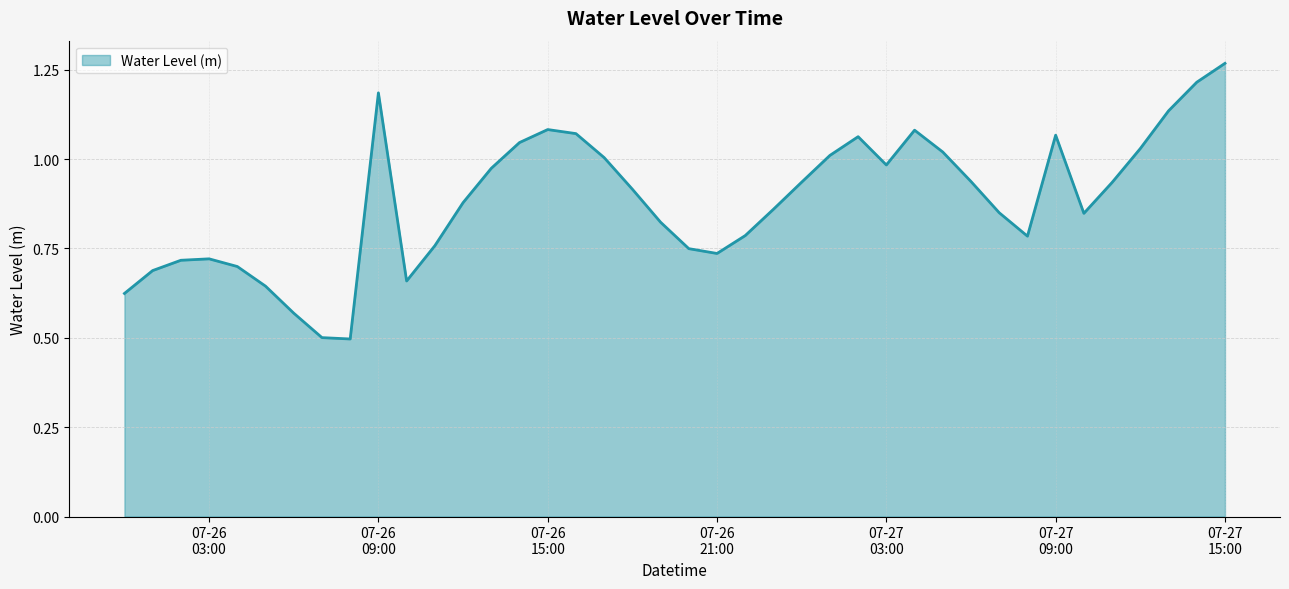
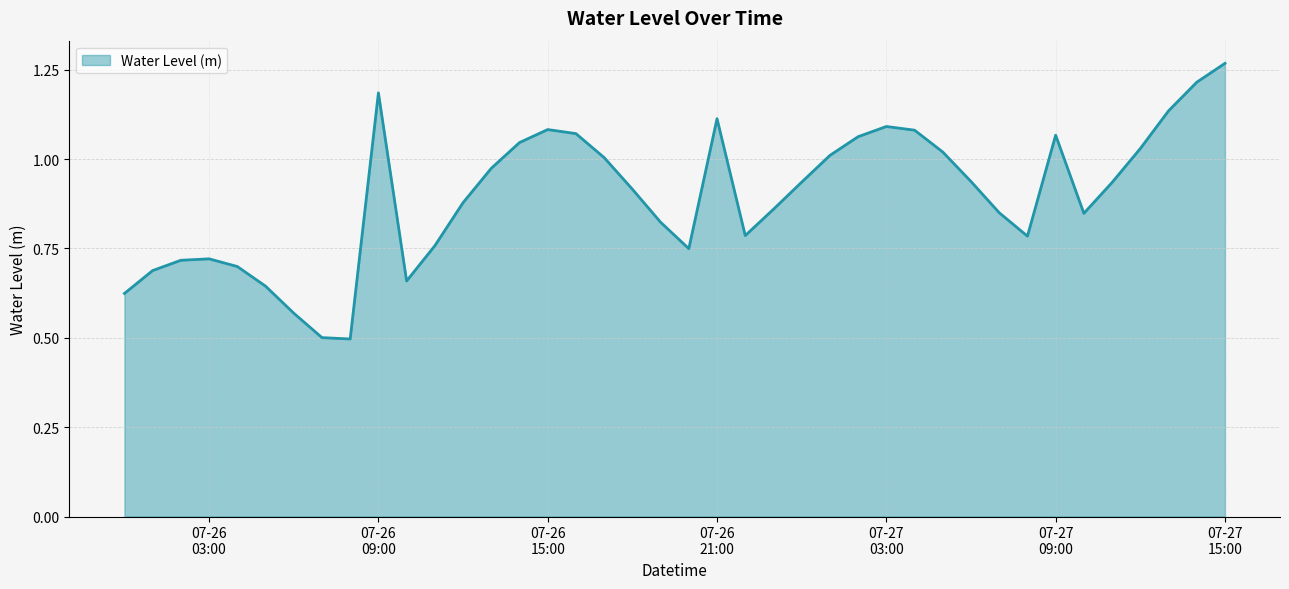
07-26 21:00: 0.74 -> 1.11
07-27 03:00: 0.98 -> 1.09
